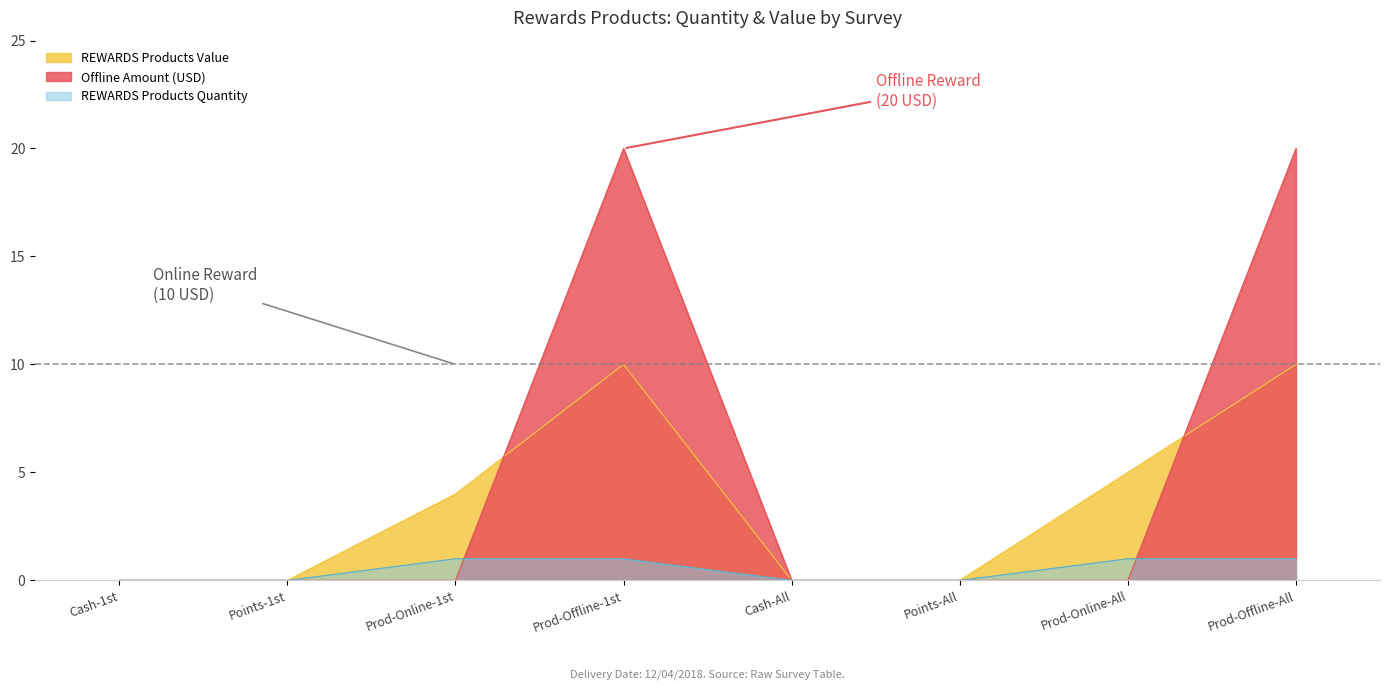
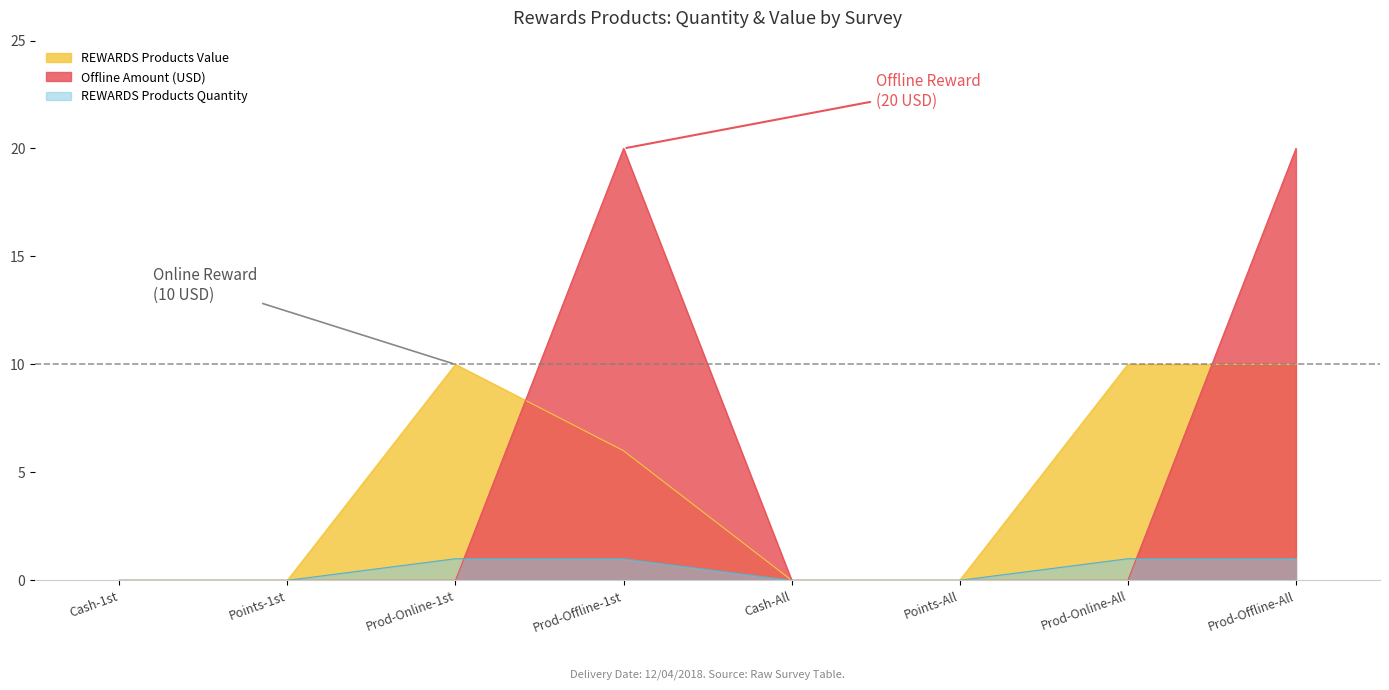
REWARDS Products Value, Prod-Online-1st: 4 -> 10
REWARDS Products Value, Prod-Offline-1st: 10 -> 6
REWARDS Products Value, Prod-Online-All: 5 -> 10
